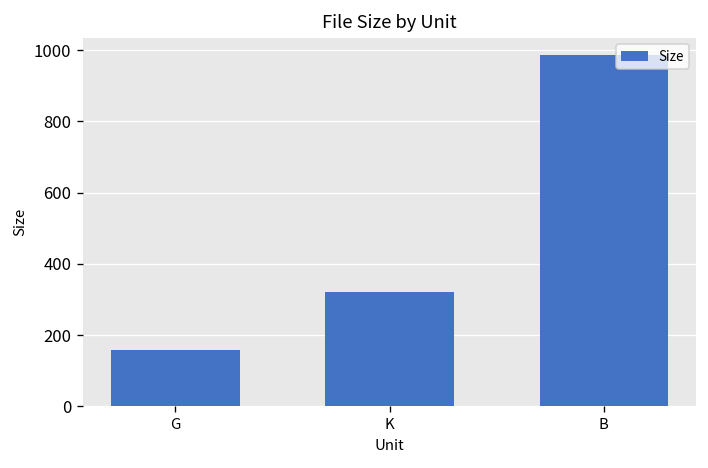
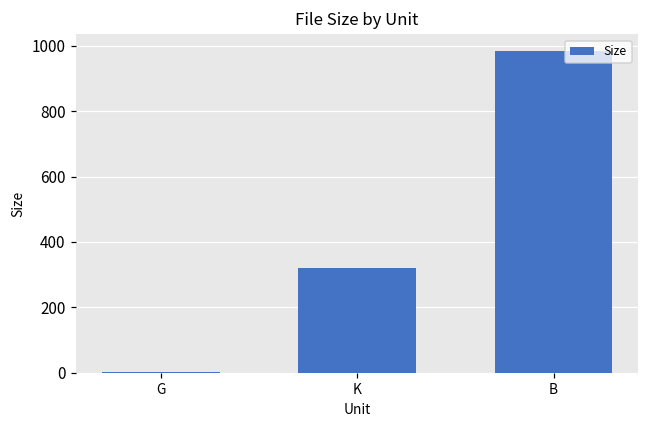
G: 160 -> 0
